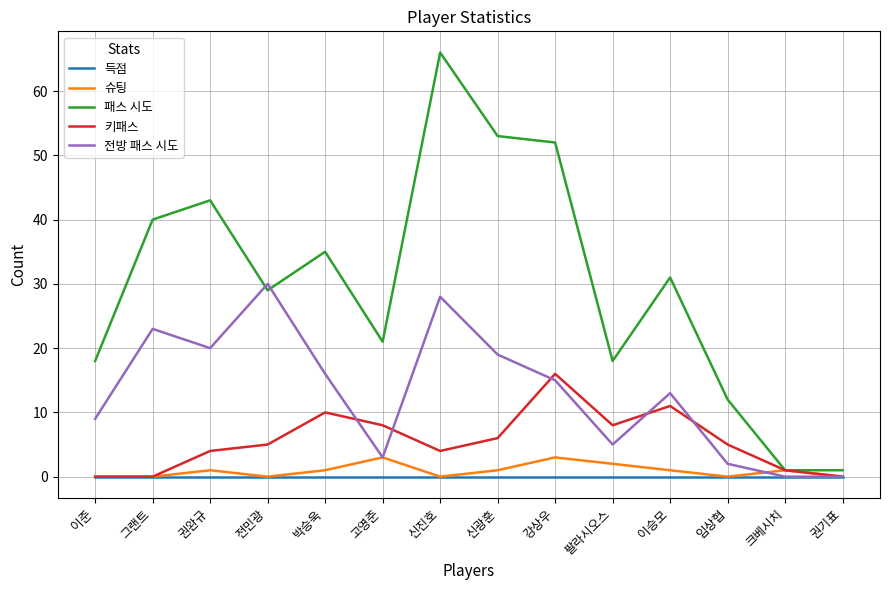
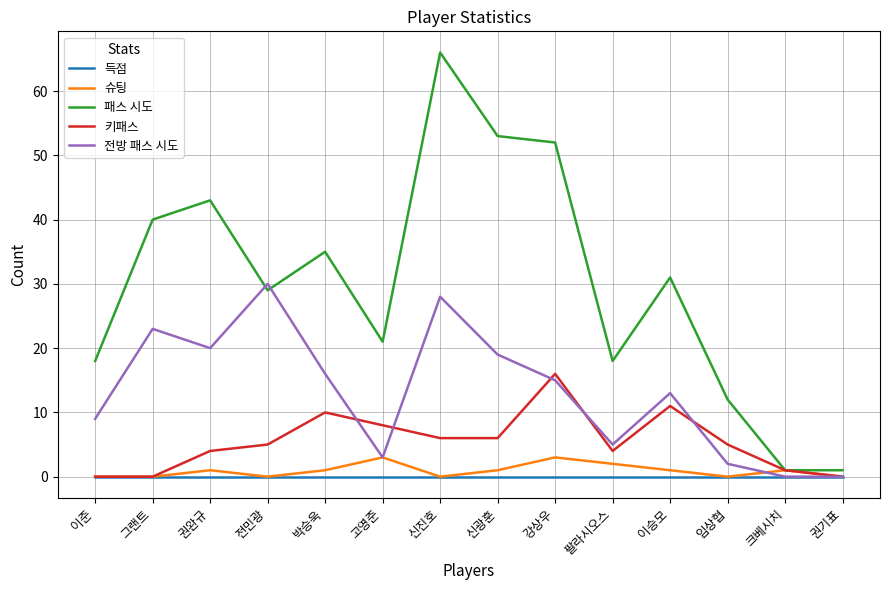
키패스, 신진호: 4 -> 6
키패스, 팔라시오스: 8 -> 4
